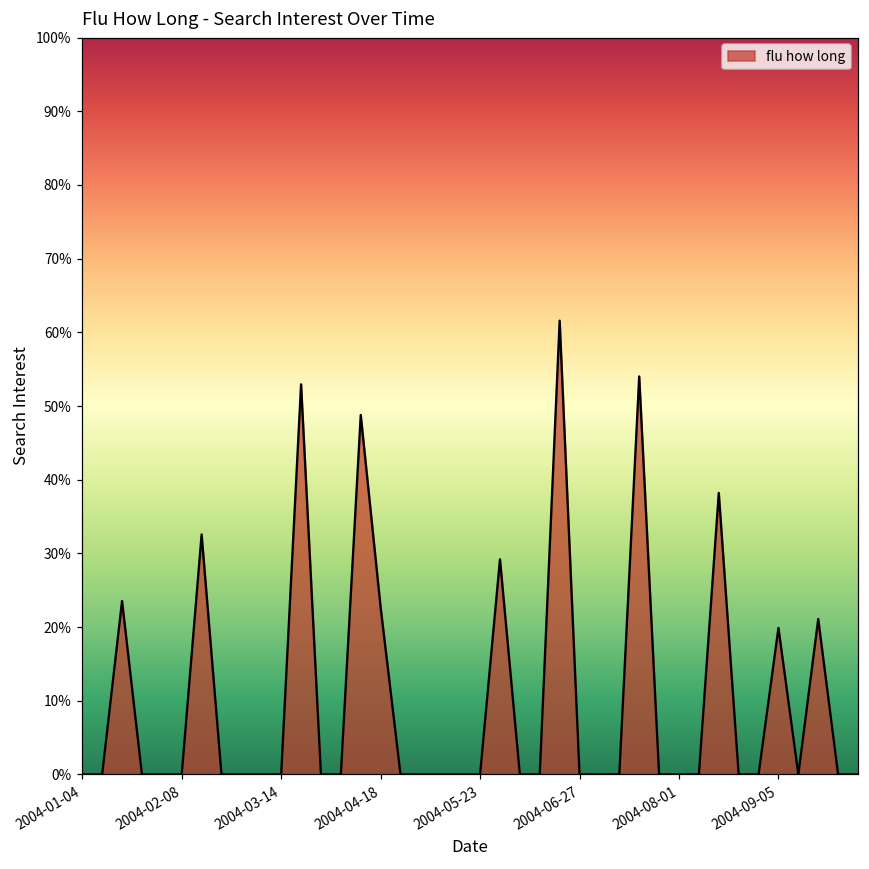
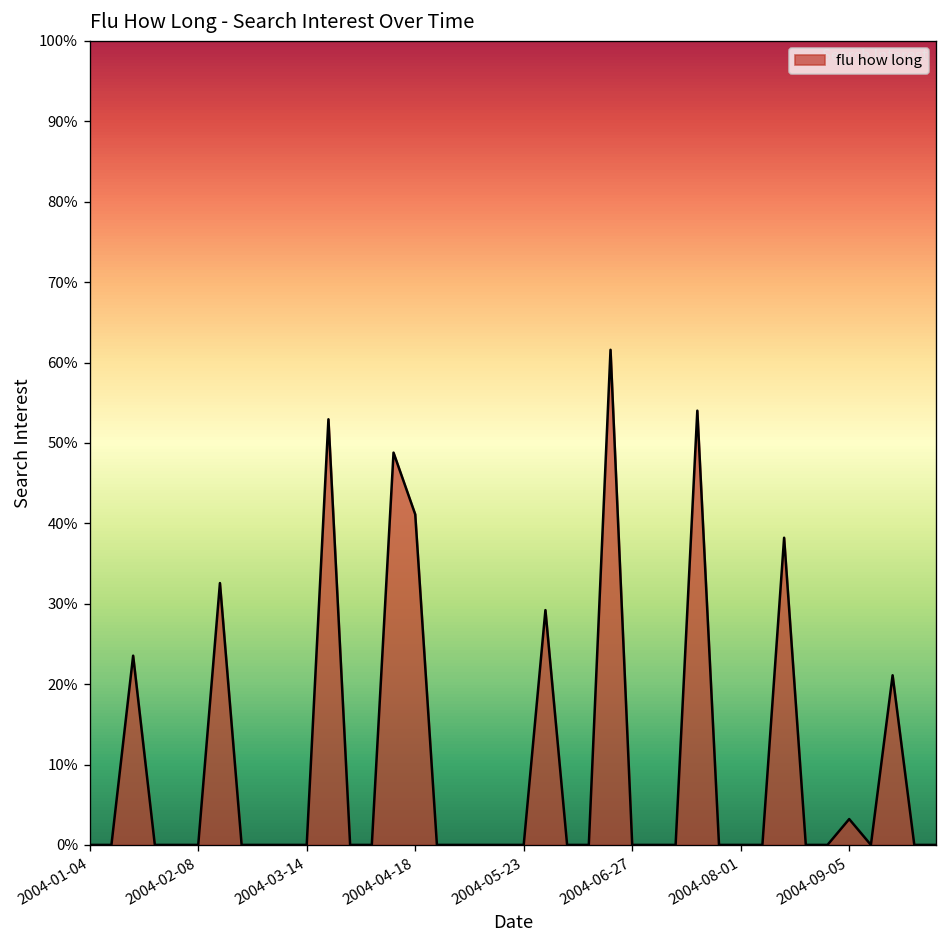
2004-04-18: 23% -> 41%
2004-09-05: 20% -> 3%
